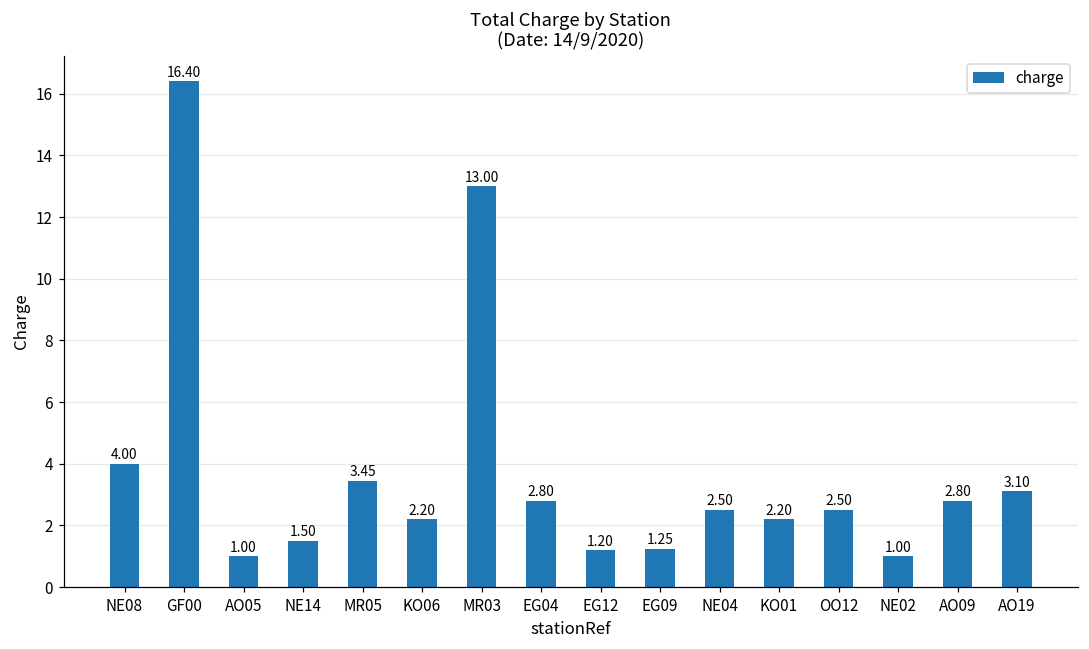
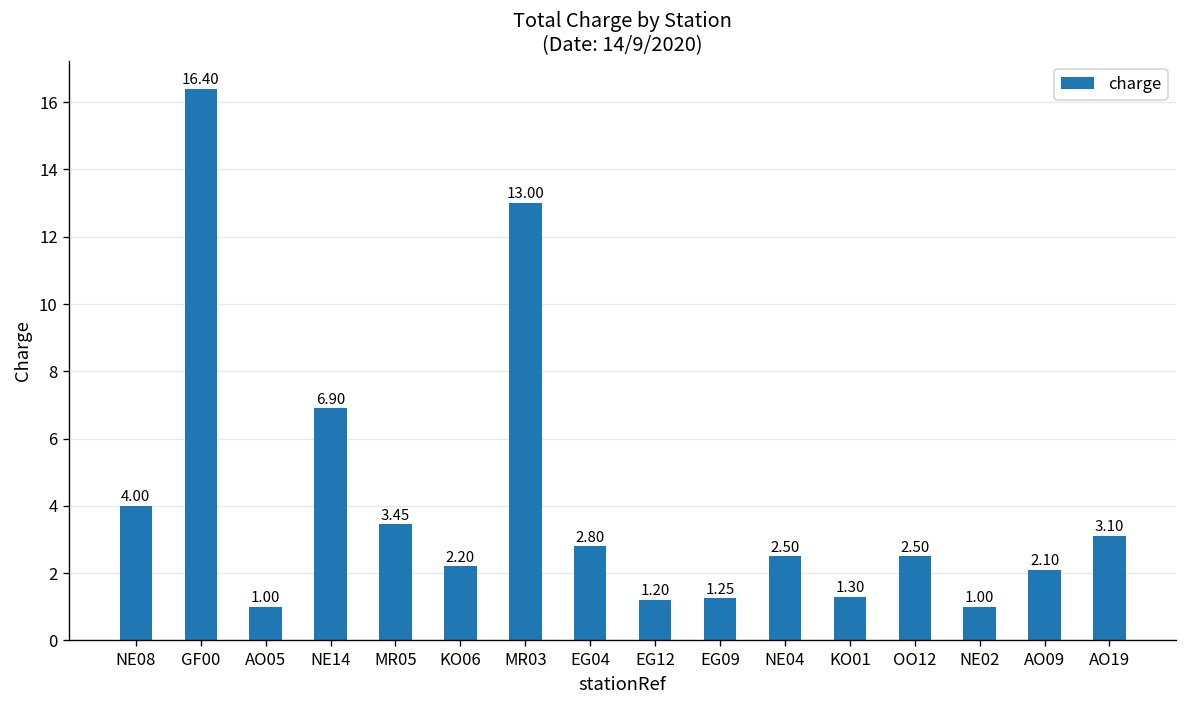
NE14: 1.50 -> 6.90
KO01: 2.20 -> 1.30
AO09: 2.80 -> 2.10
